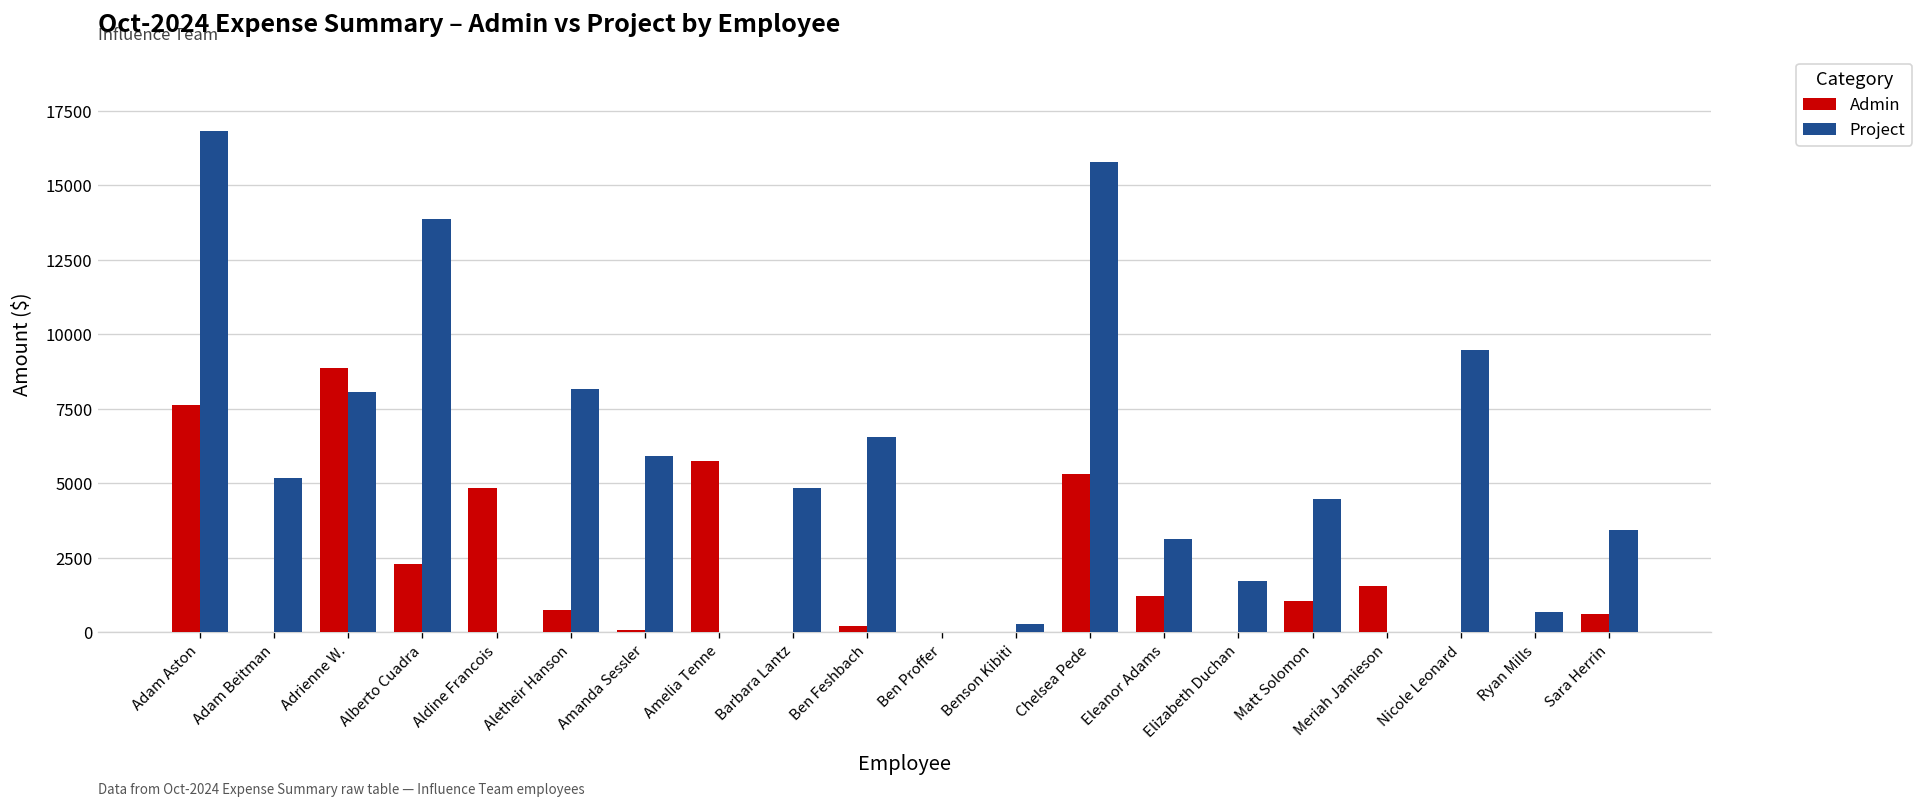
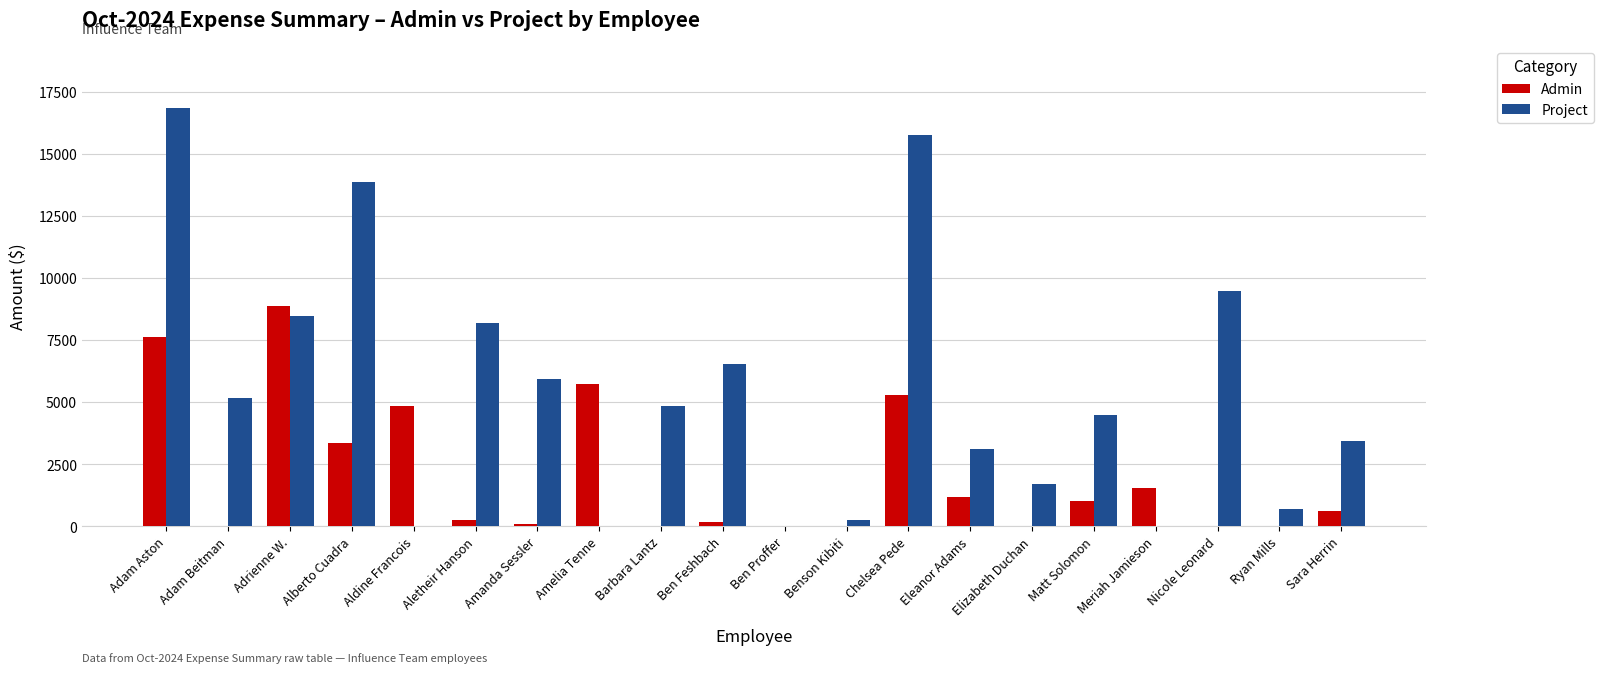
Project, Adrienne W.: 8100 -> 8500
Admin, Alberto Cuadra: 2300 -> 3300
Admin, Aletheir Hanson: 800 -> 300
